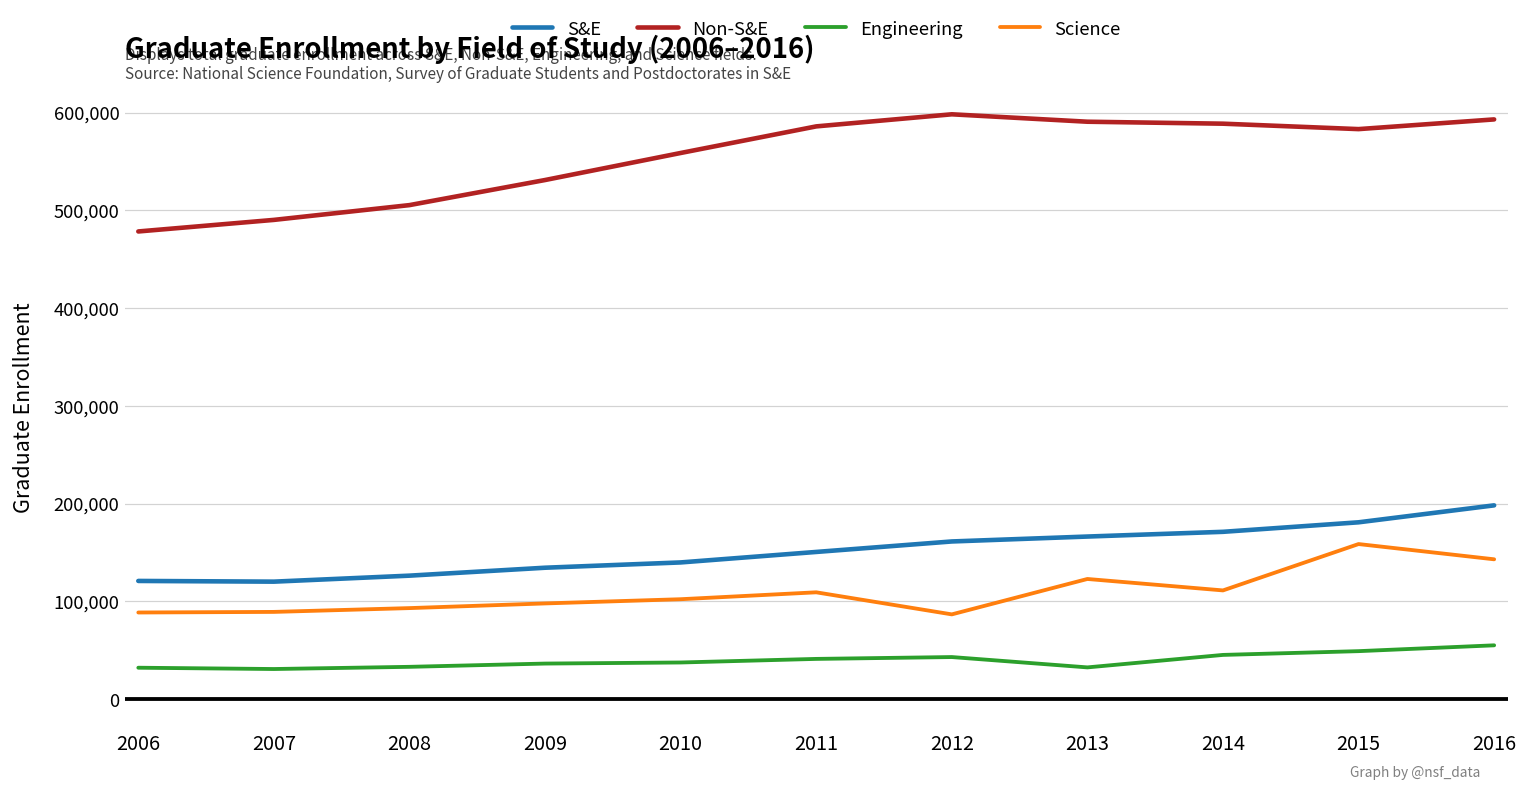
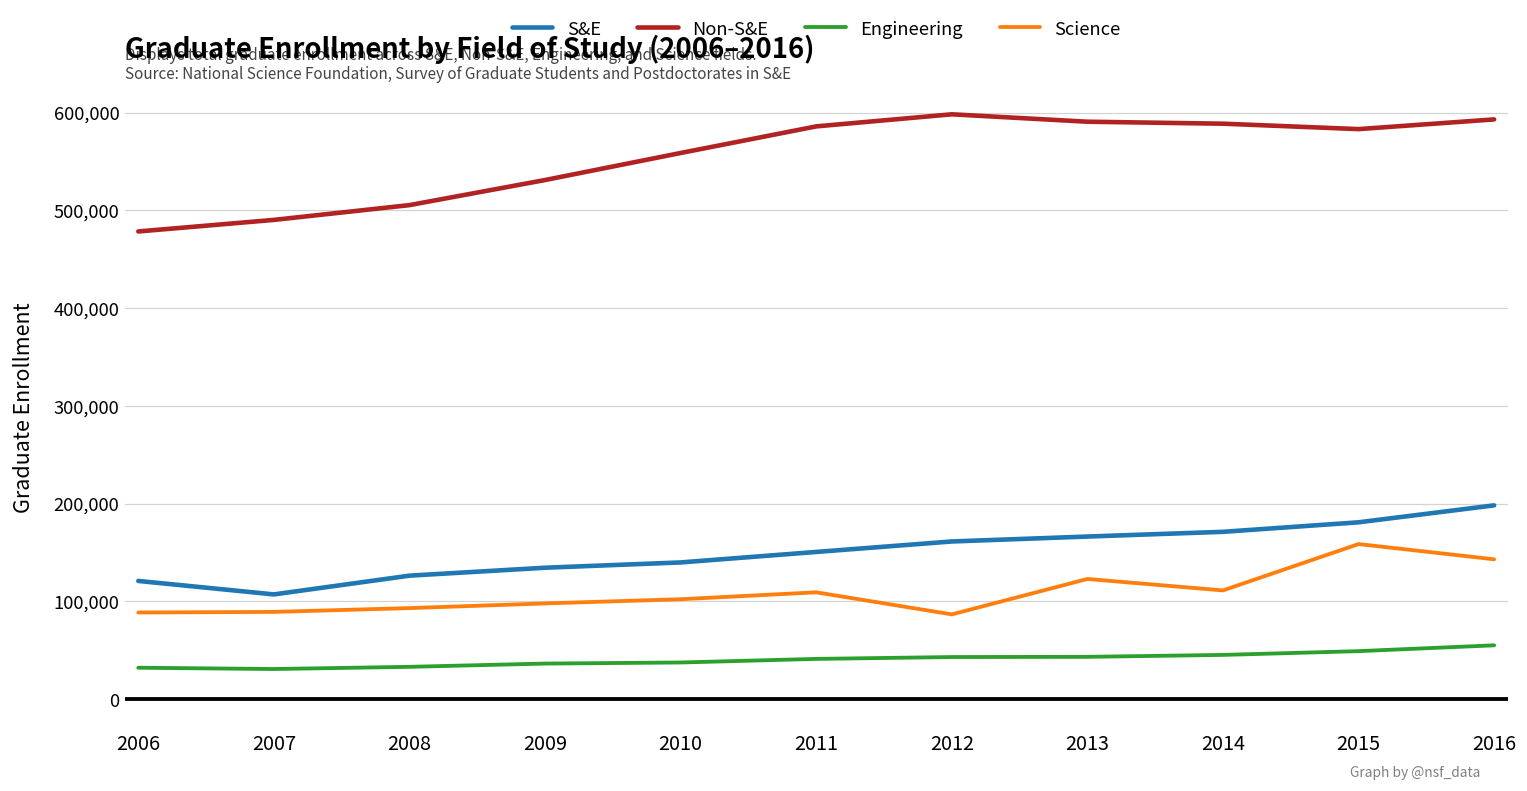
S&E, 2007: 120,000 -> 110,000
Engineering, 2013: 30,000 -> 40,000
